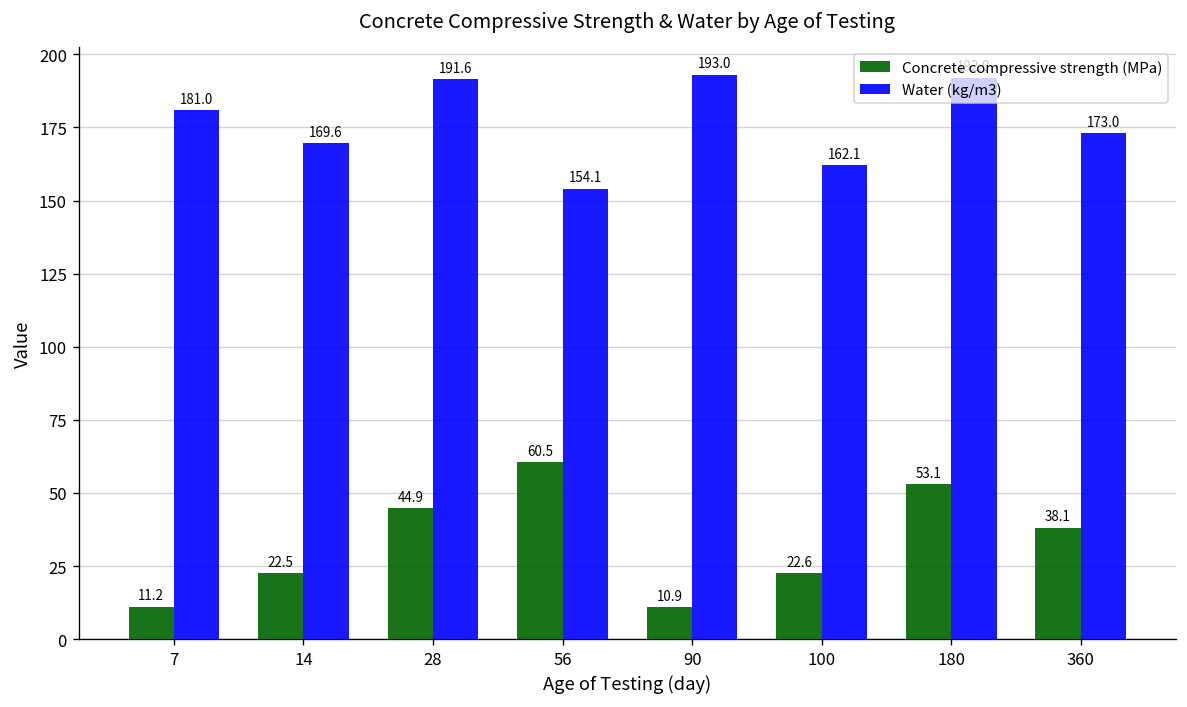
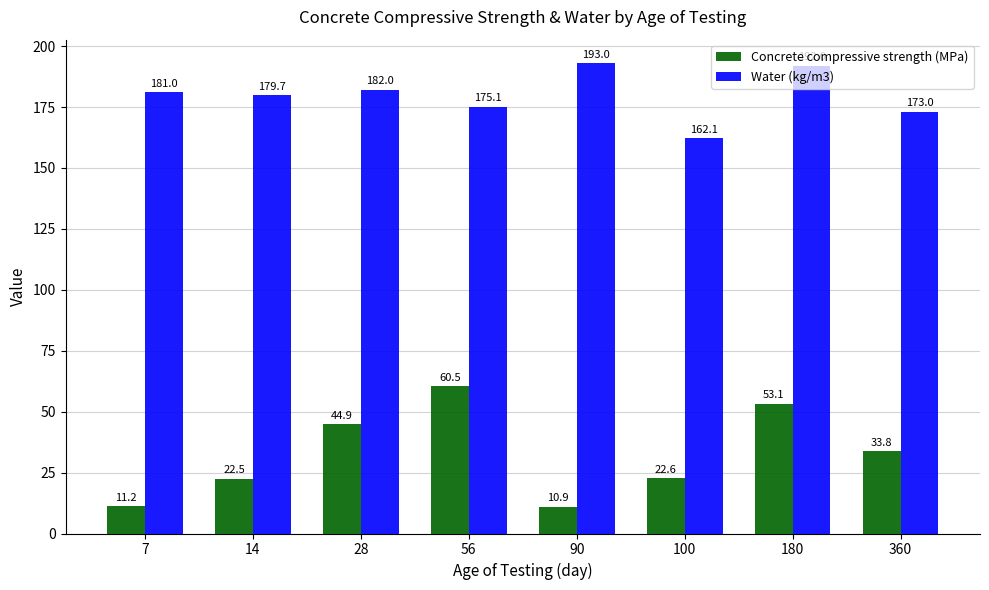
Water (kg/m3), 14: 169.6 -> 179.7
Water (kg/m3), 28: 191.6 -> 182.0
Water (kg/m3), 56: 154.1 -> 175.1
Concrete compressive strength (MPa), 360: 38.1 -> 33.8
